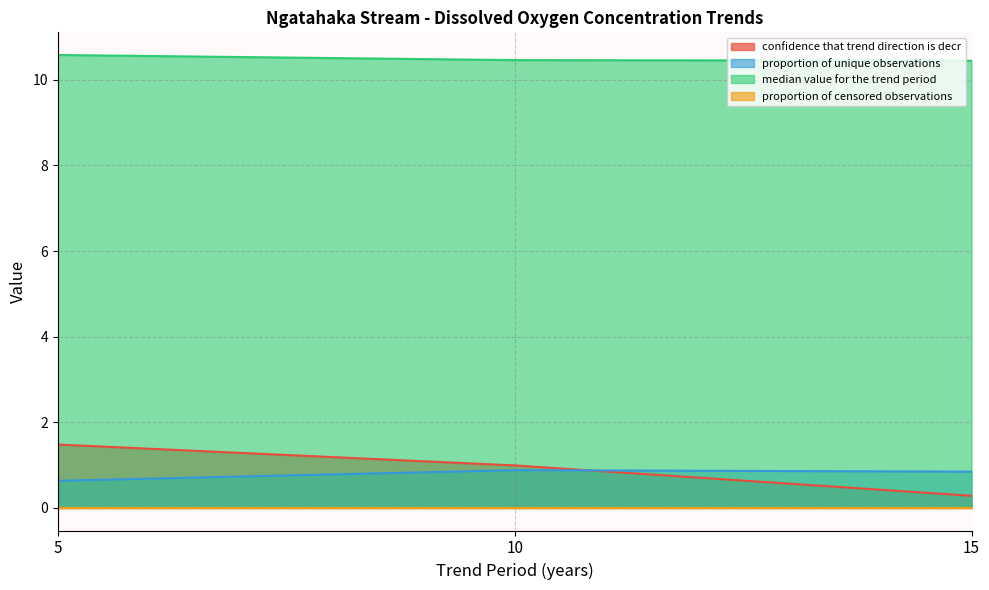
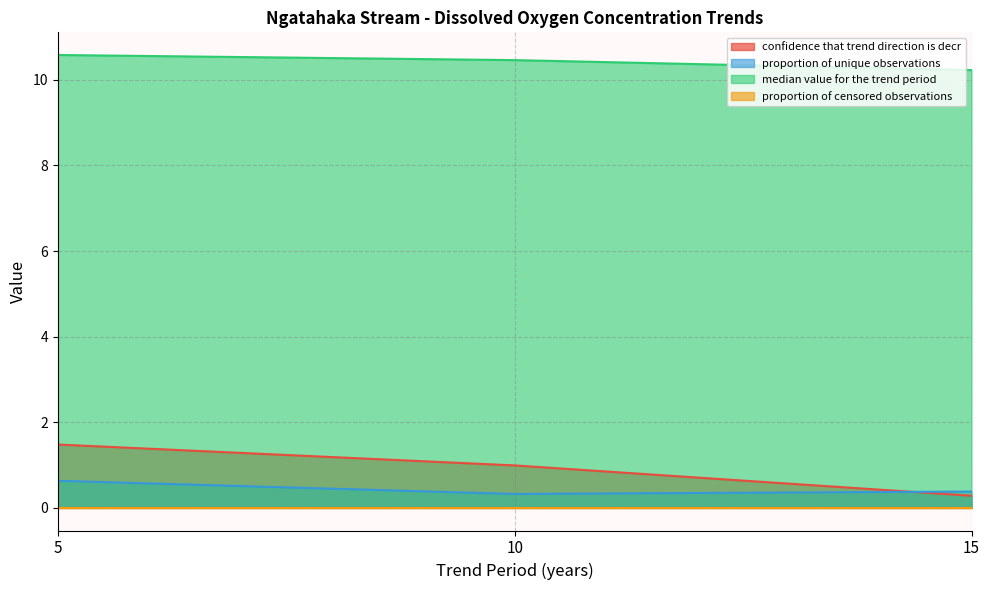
proportion of unique observations, 10: 0.9 -> 0.3
proportion of unique observations, 15: 0.8 -> 0.4
median value for the trend period, 15: 10.4 -> 10.2
